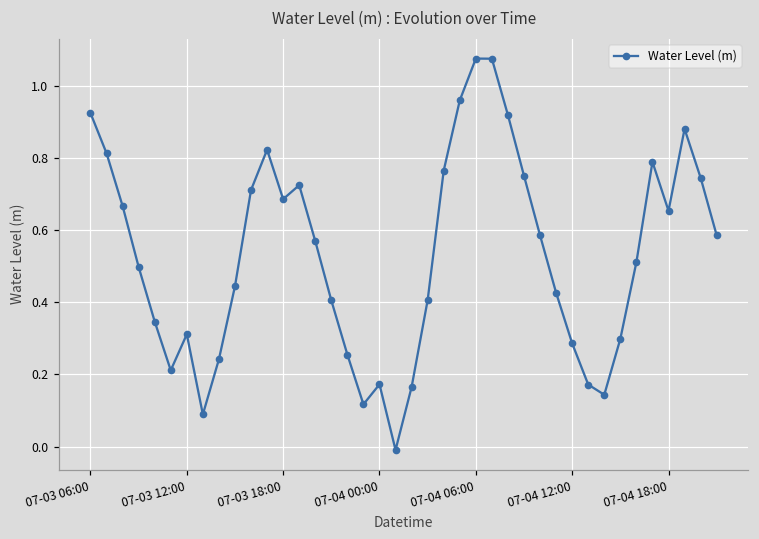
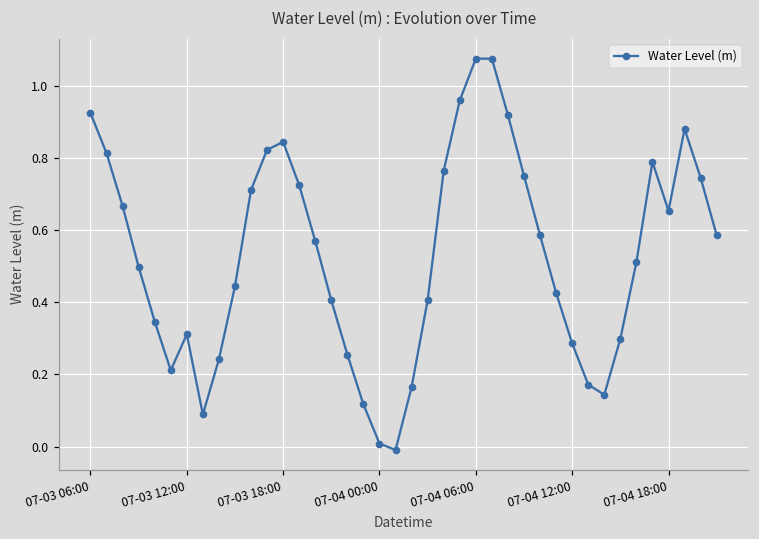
07-03 18:00: 0.69 -> 0.84
07-04 00:00: 0.17 -> 0.01
